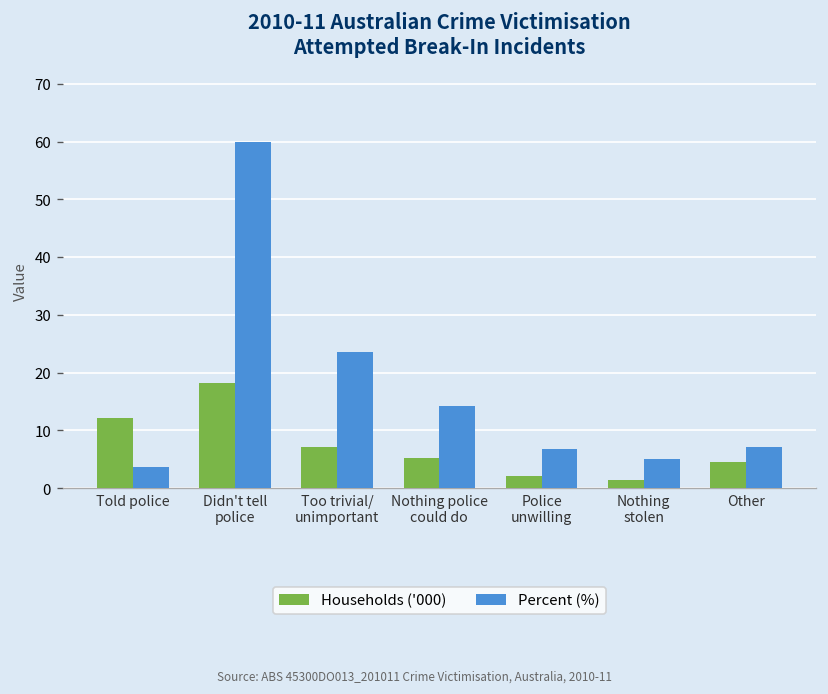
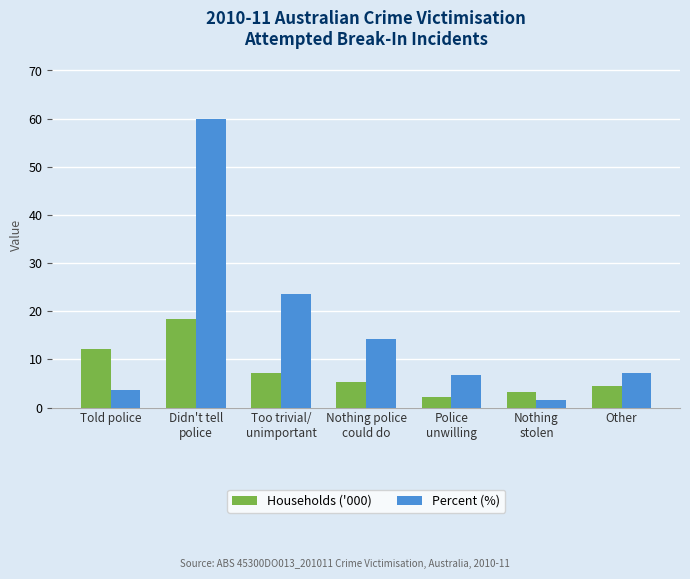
Households ('000), Nothing stolen: 2 -> 3
Percent (%), Nothing stolen: 5 -> 2
